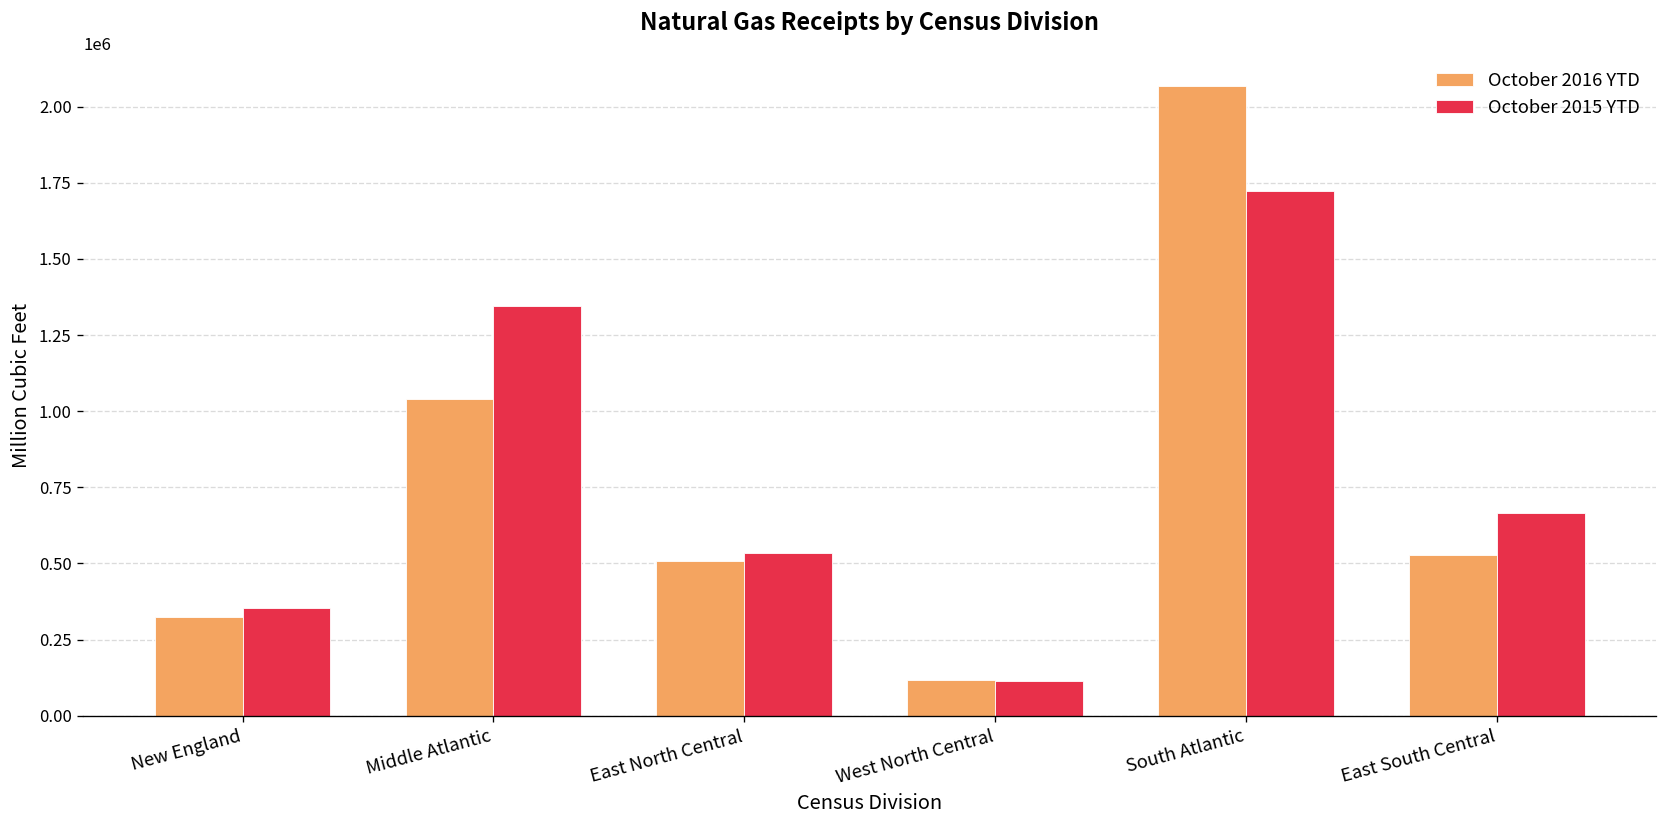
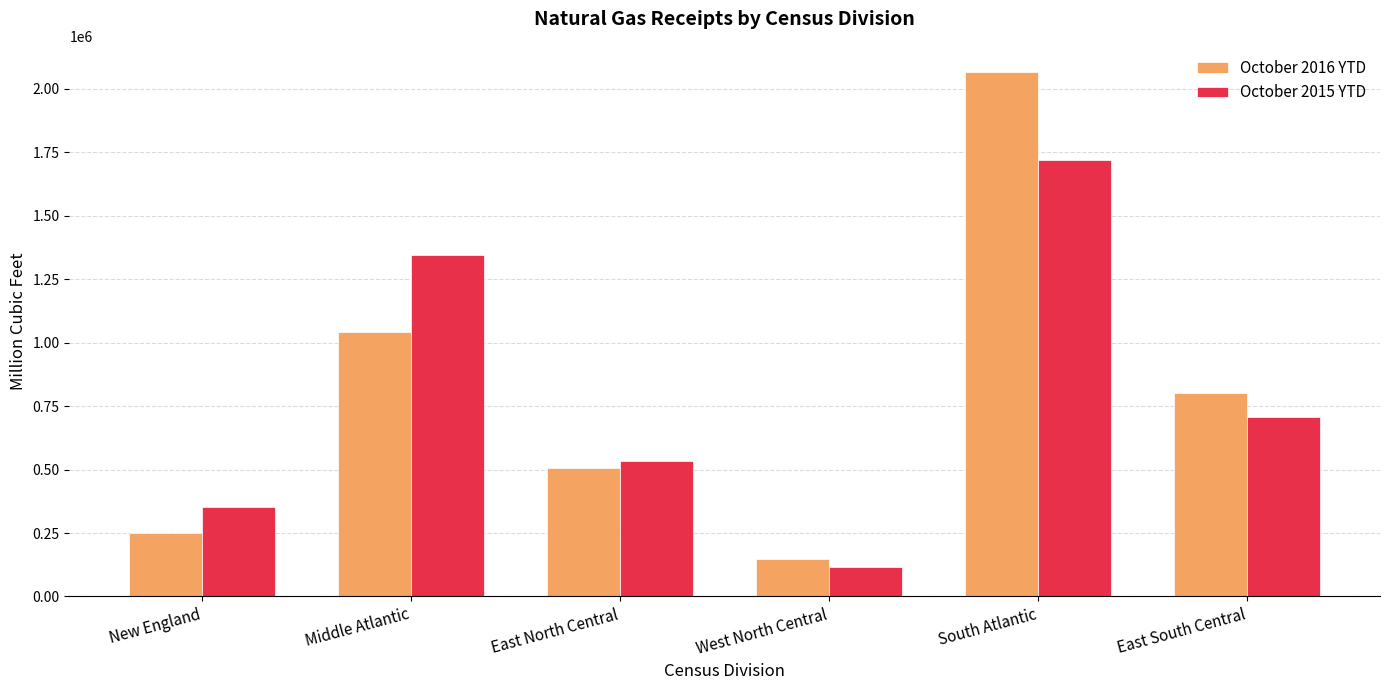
October 2016 YTD, New England: 320000 -> 250000
October 2016 YTD, West North Central: 120000 -> 150000
October 2016 YTD, East South Central: 530000 -> 800000
October 2015 YTD, East South Central: 670000 -> 710000
